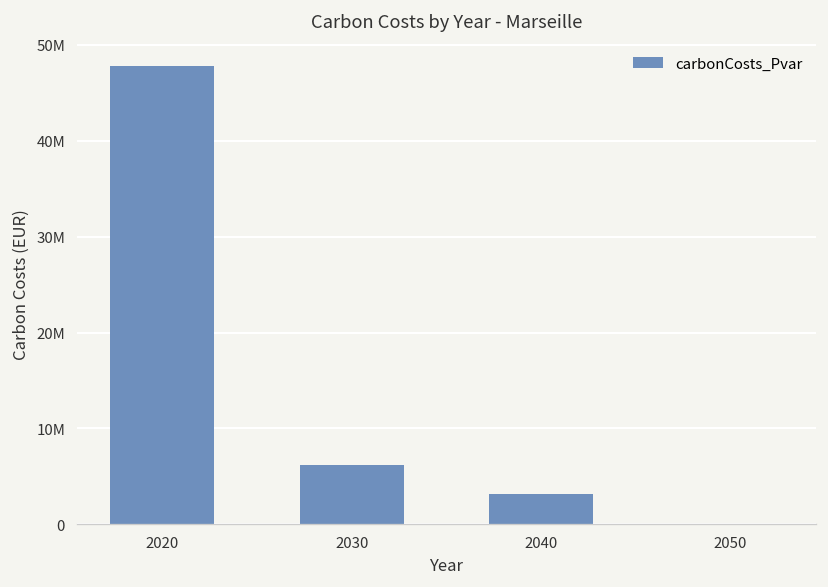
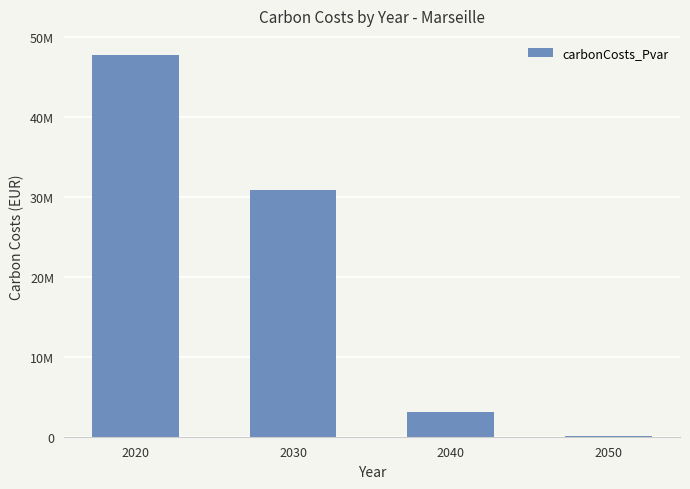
2030: 6000000 -> 31000000
